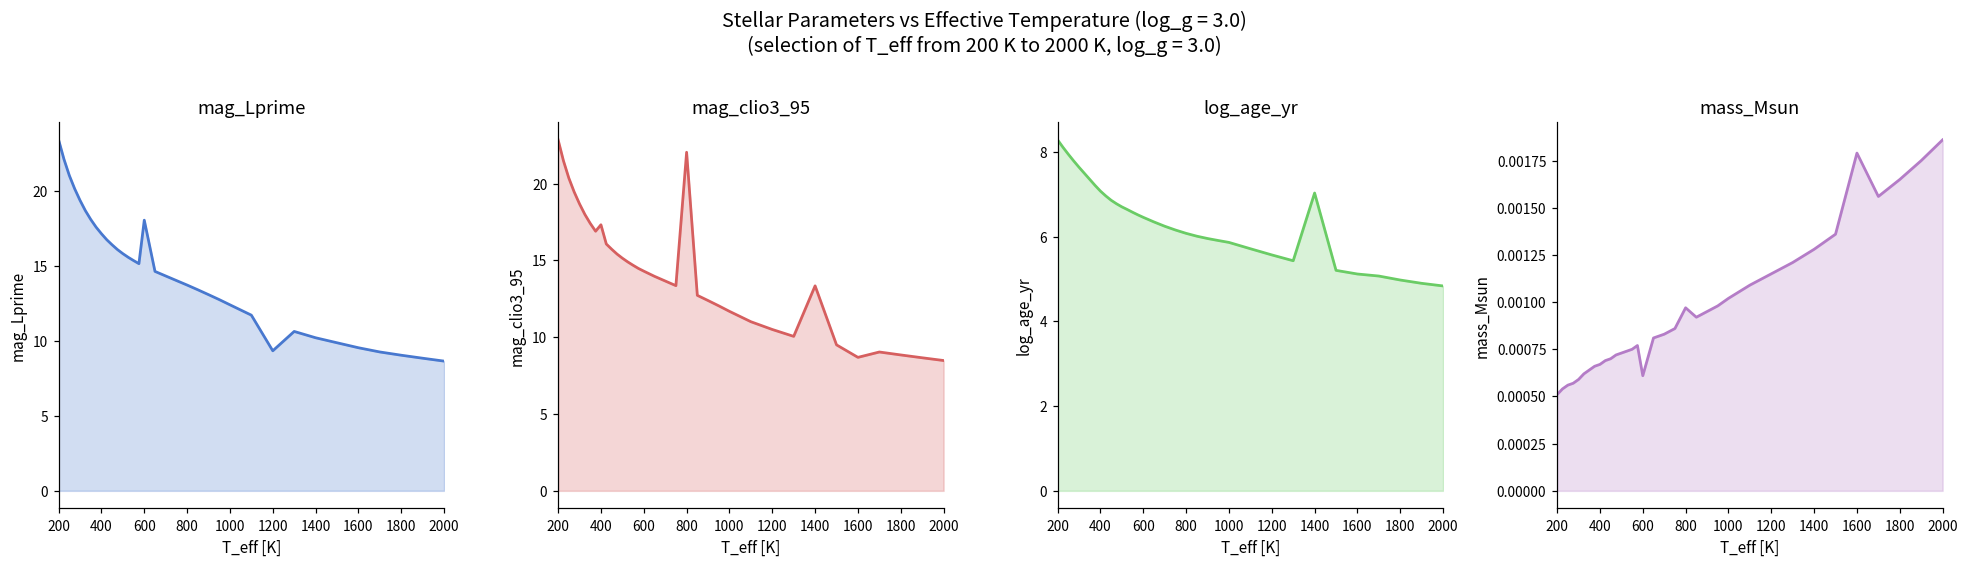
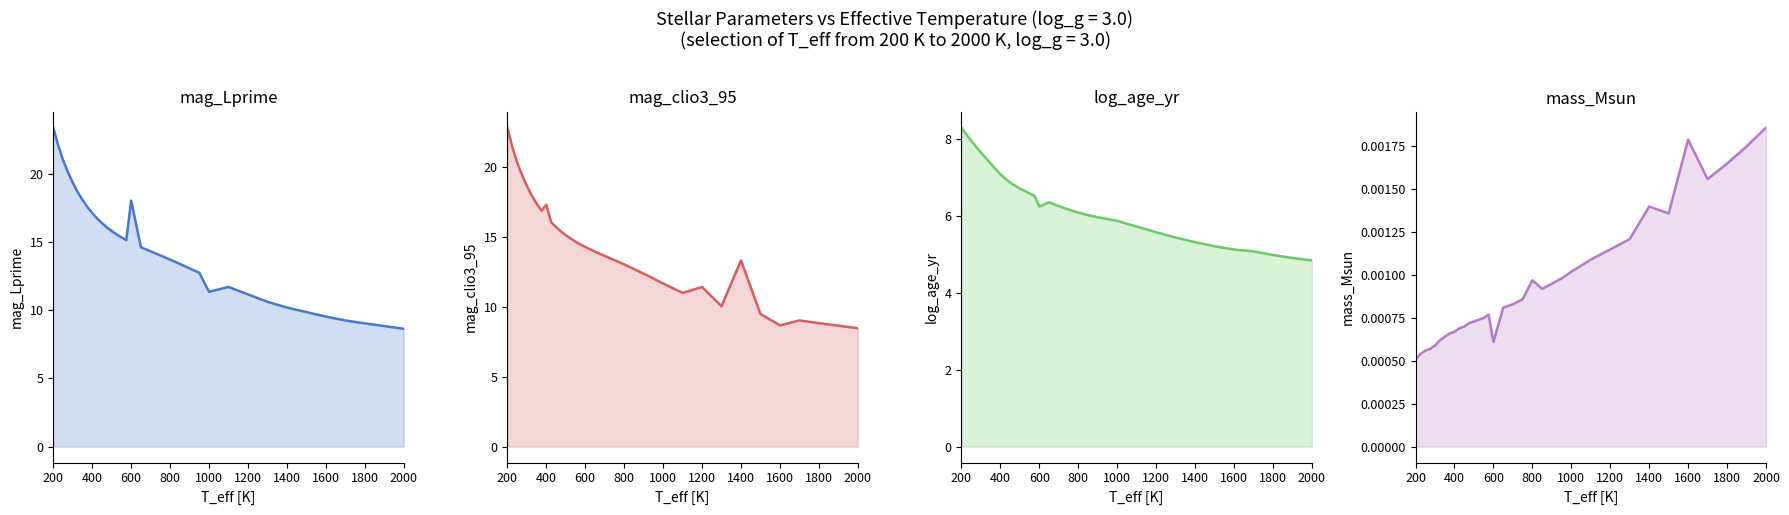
mag_Lprime, 1000: 12.4 -> 11.4
mag_Lprime, 1200: 9.3 -> 11.2
mag_clio3_95, 800: 22.0 -> 13.1
mag_clio3_95, 1200: 10.5 -> 11.4
log_age_yr, 600: 6.5 -> 6.2
log_age_yr, 1400: 7.0 -> 5.3
mass_Msun, 1400: 0.00128 -> 0.00140
